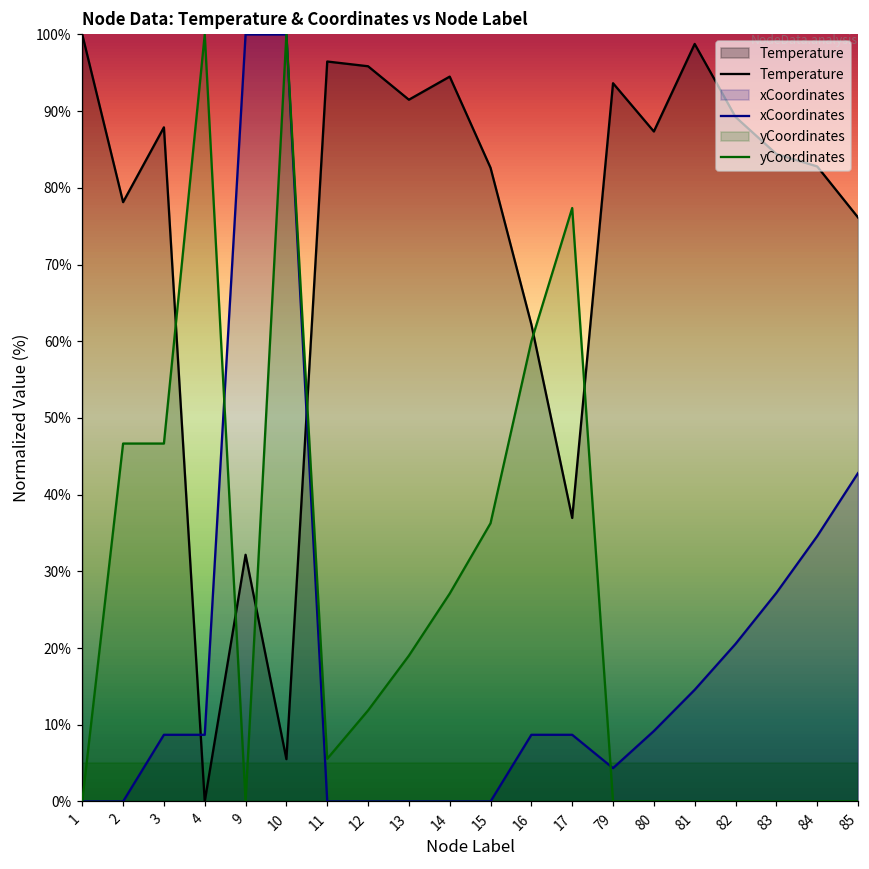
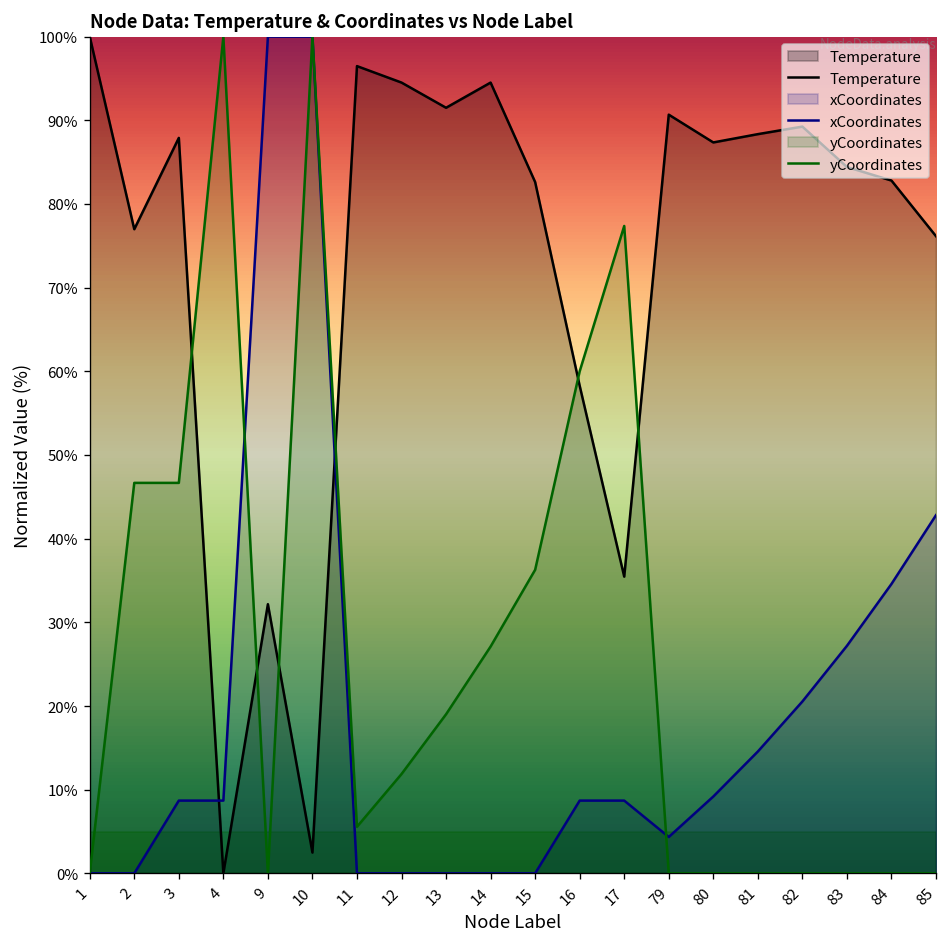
Temperature, 2: 78% -> 77%
Temperature, 10: 6% -> 2%
Temperature, 12: 96% -> 95%
Temperature, 16: 62% -> 58%
Temperature, 17: 37% -> 35%
Temperature, 79: 94% -> 91%
Temperature, 81: 99% -> 88%
